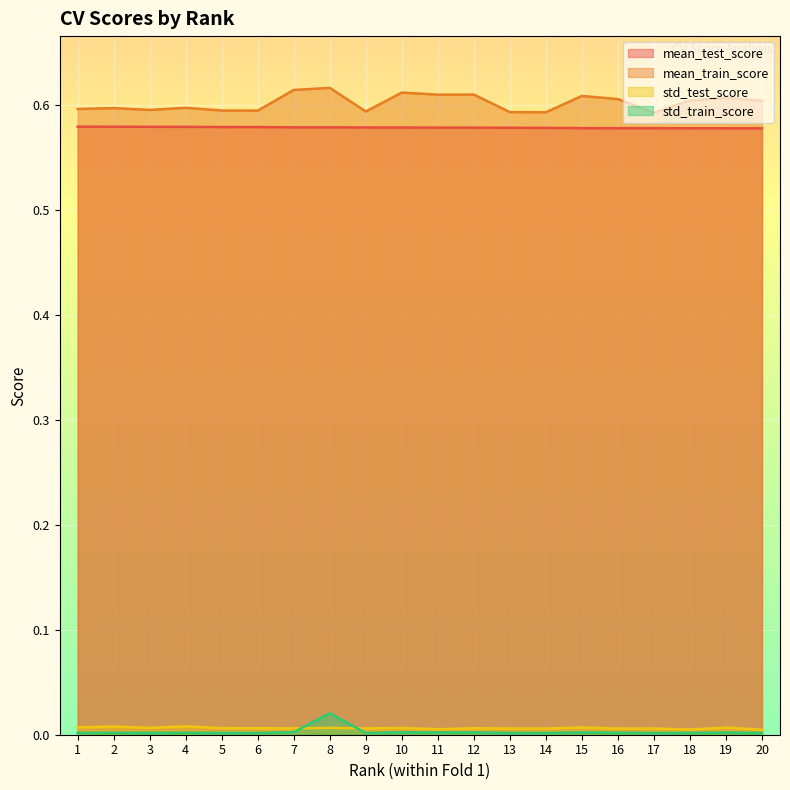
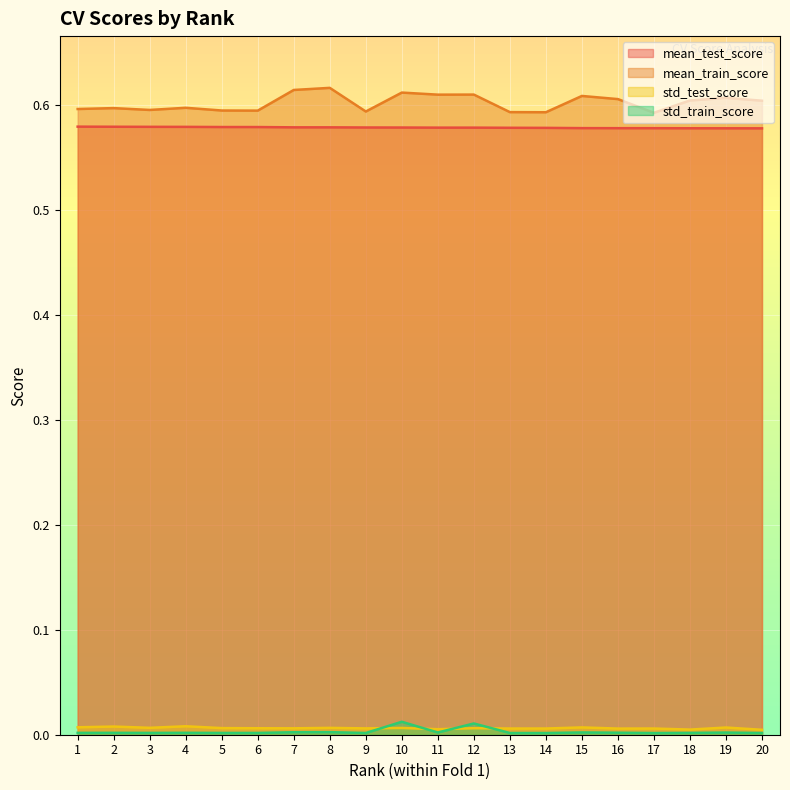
std_train_score, 8: 0.020 -> 0.002
std_train_score, 10: 0.002 -> 0.012
std_train_score, 12: 0.002 -> 0.011
